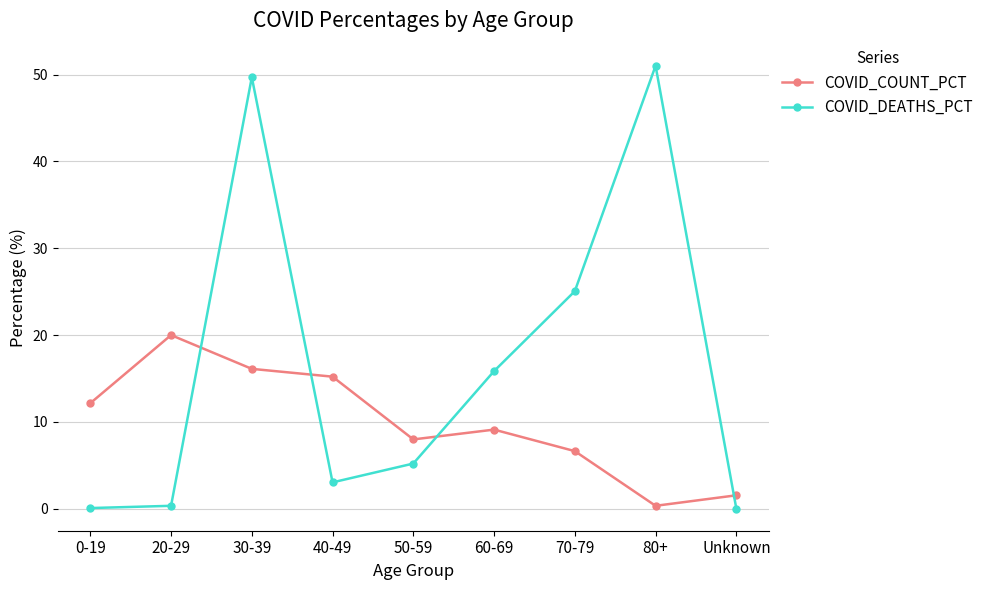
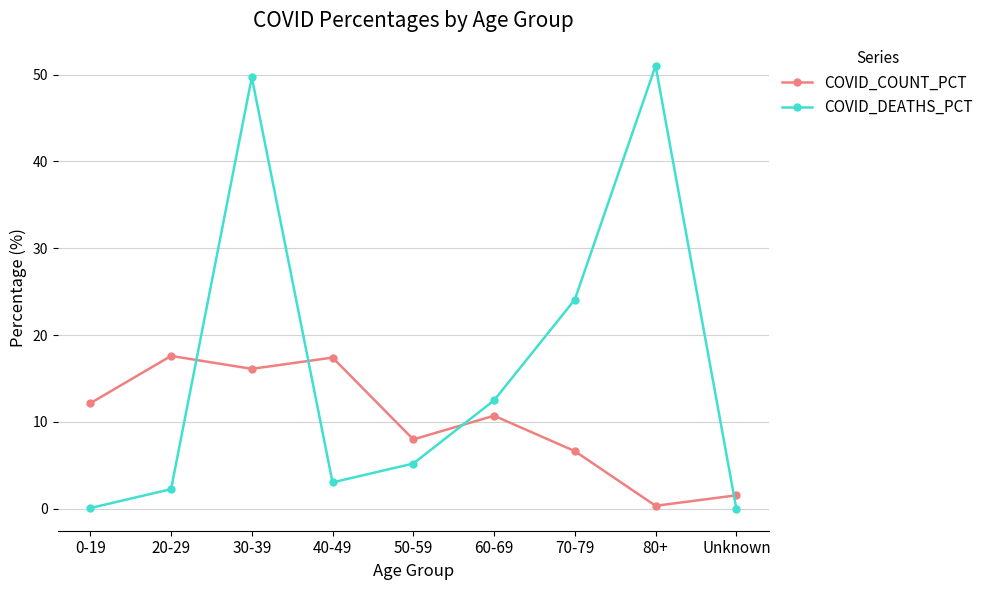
COVID_COUNT_PCT, 20-29: 20 -> 18
COVID_DEATHS_PCT, 20-29: 0 -> 2
COVID_COUNT_PCT, 40-49: 15 -> 17
COVID_COUNT_PCT, 60-69: 9 -> 11
COVID_DEATHS_PCT, 60-69: 16 -> 12
COVID_DEATHS_PCT, 70-79: 25 -> 24
